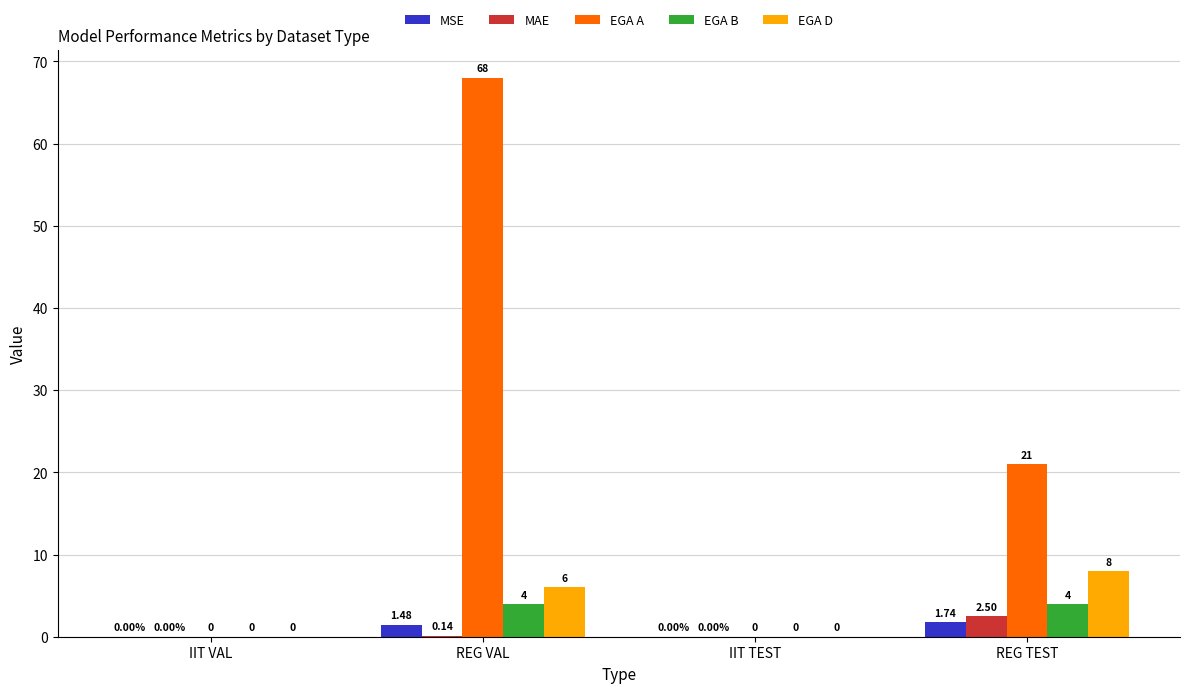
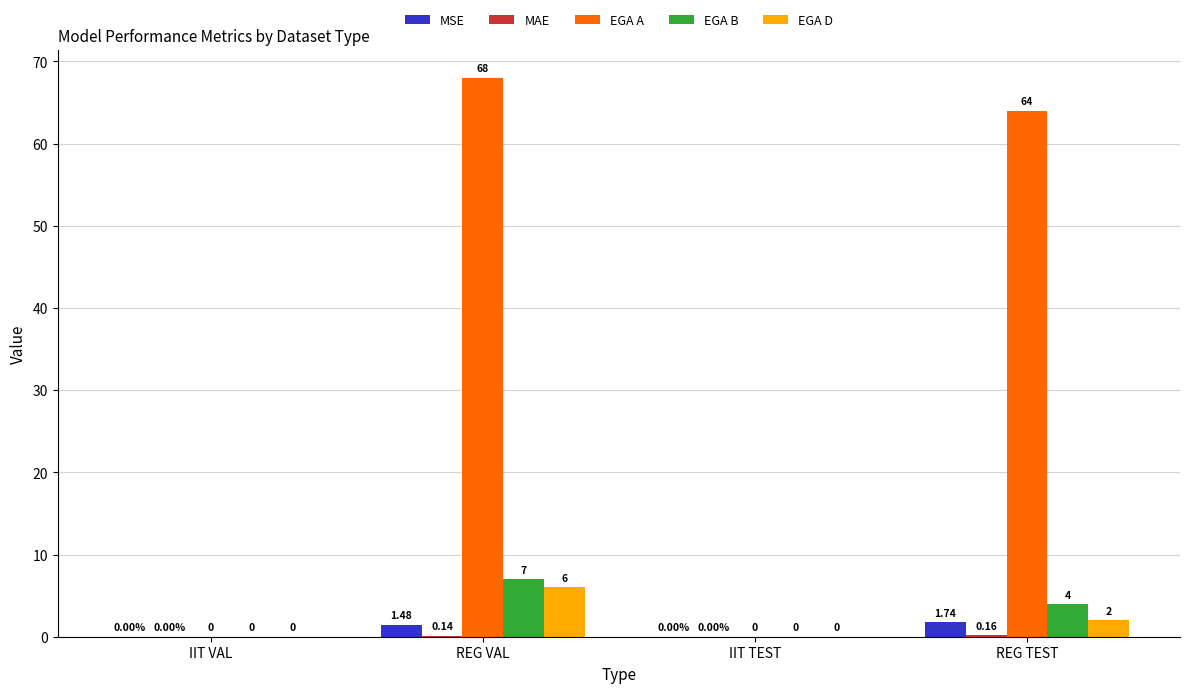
EGA B, REG VAL: 4 -> 7
MAE, REG TEST: 2.50 -> 0.16
EGA A, REG TEST: 21 -> 64
EGA D, REG TEST: 8 -> 2
